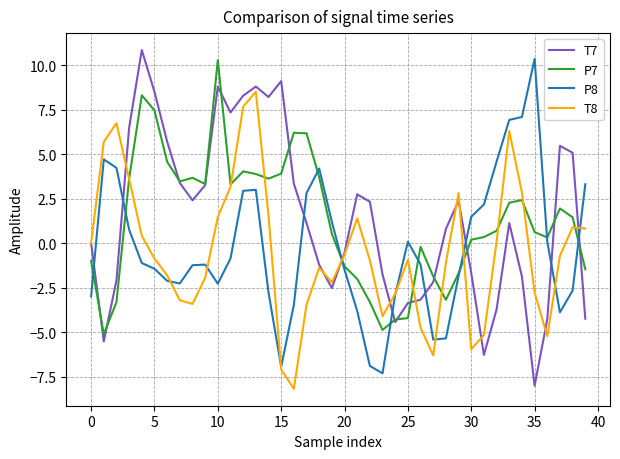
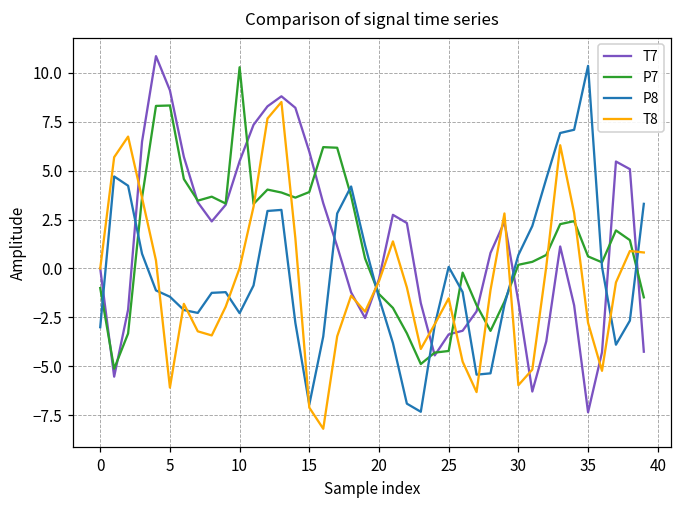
T7, 5: 8.5 -> 9.1
P7, 5: 7.5 -> 8.3
T8, 5: -0.9 -> -6.1
T7, 10: 8.8 -> 5.5
T8, 10: 1.5 -> 0.0
T7, 15: 9.1 -> 6.0
T8, 25: -0.9 -> -1.5
P8, 30: 1.5 -> 0.7
T7, 35: -8.0 -> -7.3
